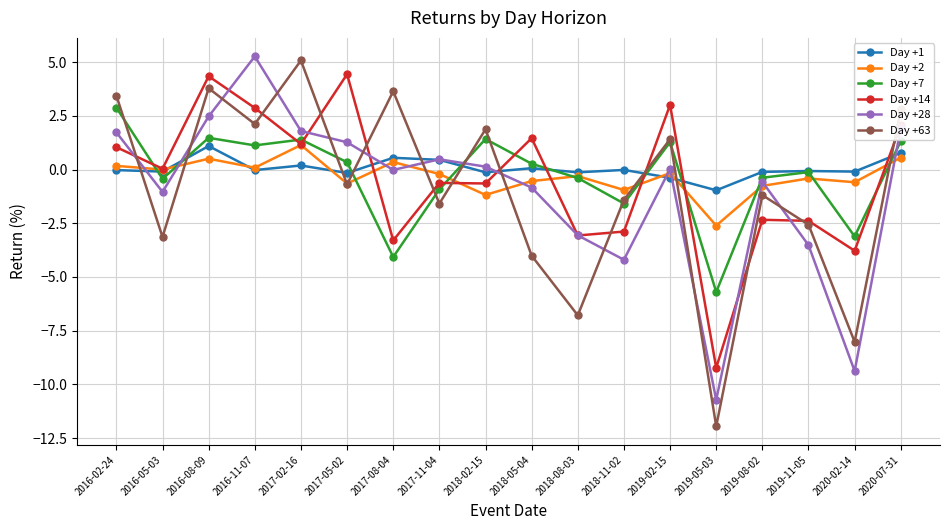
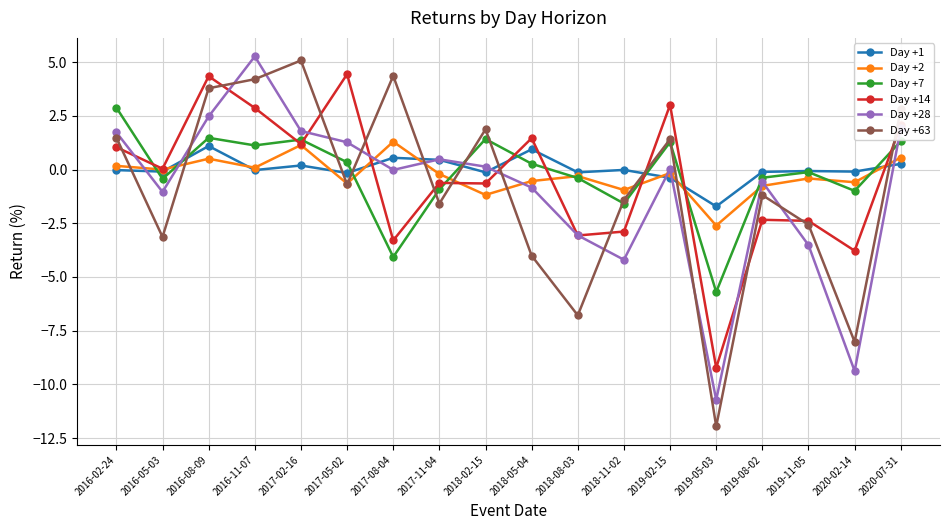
Day +63, 2016-02-24: 3.4 -> 1.5
Day +63, 2016-11-07: 2.1 -> 4.2
Day +2, 2017-08-04: 0.3 -> 1.3
Day +63, 2017-08-04: 3.6 -> 4.4
Day +1, 2018-05-04: 0.1 -> 0.9
Day +1, 2019-05-03: -1.0 -> -1.7
Day +7, 2020-02-14: -3.1 -> -1.0
Day +1, 2020-07-31: 0.8 -> 0.3
